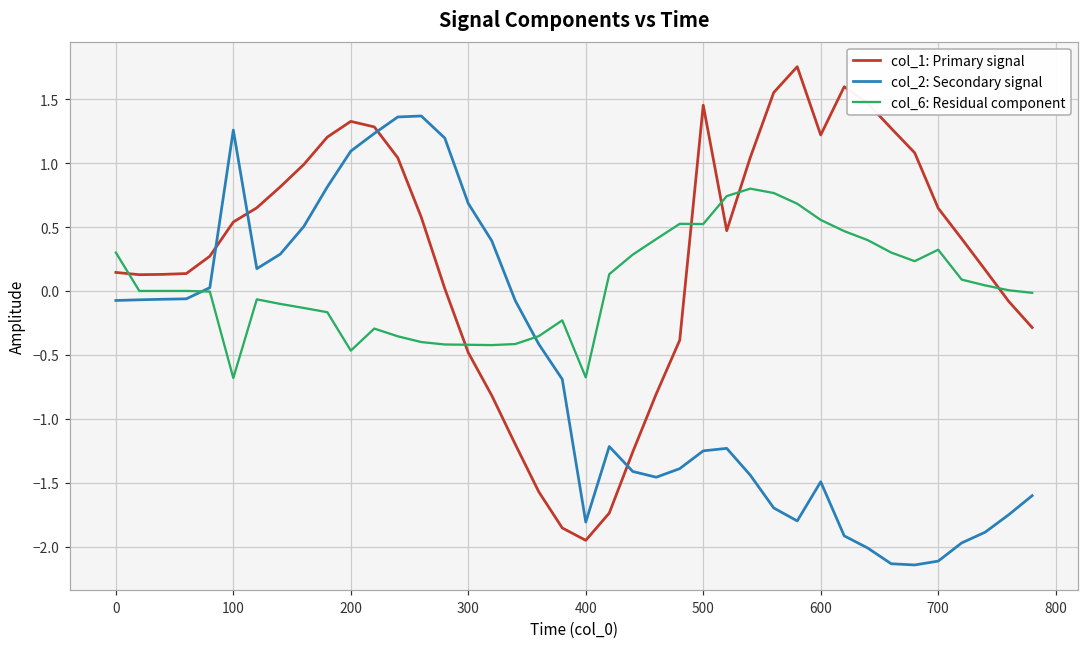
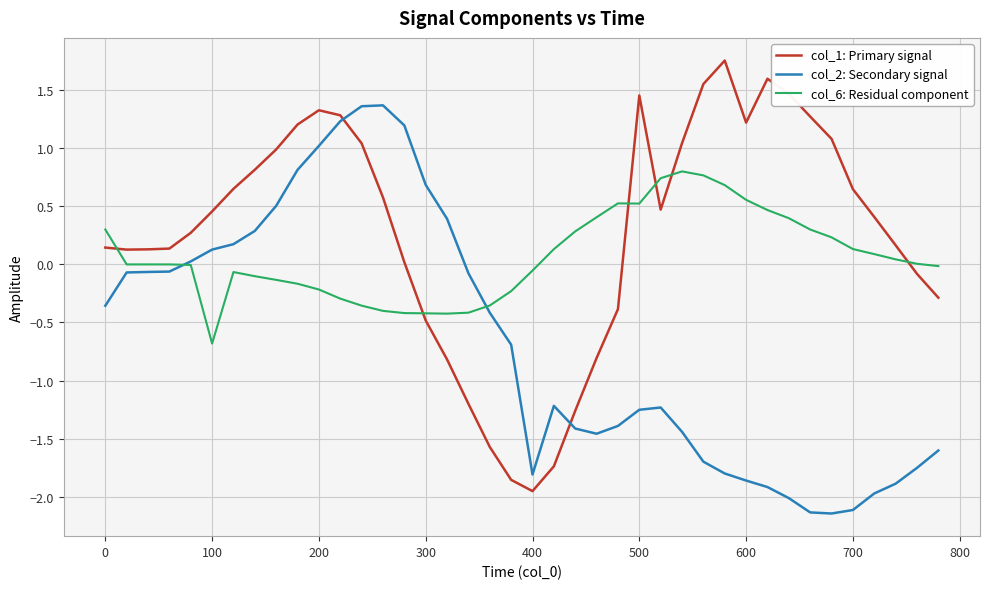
col_2: Secondary signal, 0: -0.07 -> -0.36
col_1: Primary signal, 100: 0.54 -> 0.46
col_2: Secondary signal, 100: 1.26 -> 0.13
col_2: Secondary signal, 200: 1.09 -> 1.02
col_6: Residual component, 200: -0.47 -> -0.22
col_6: Residual component, 400: -0.68 -> -0.05
col_2: Secondary signal, 600: -1.49 -> -1.86
col_6: Residual component, 700: 0.32 -> 0.13
